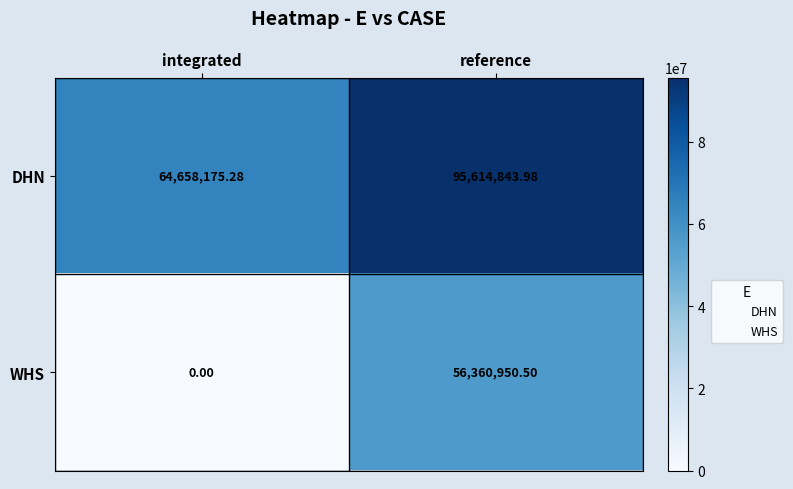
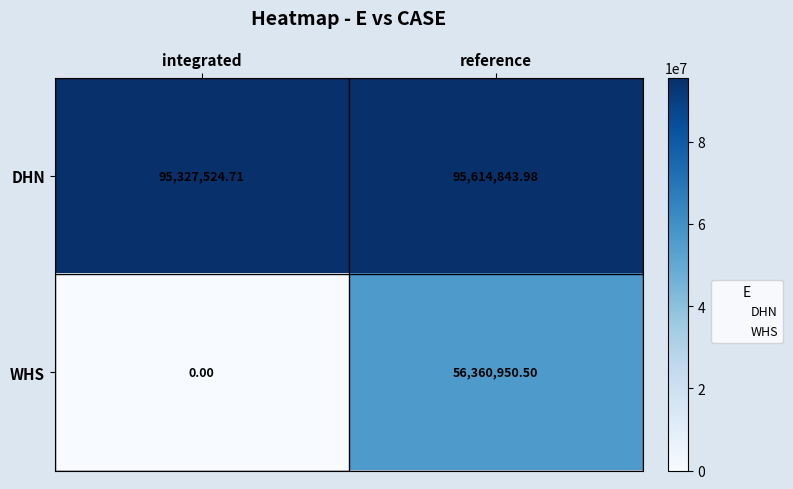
DHN, integrated: 64,658,175.28 -> 95,327,524.71
